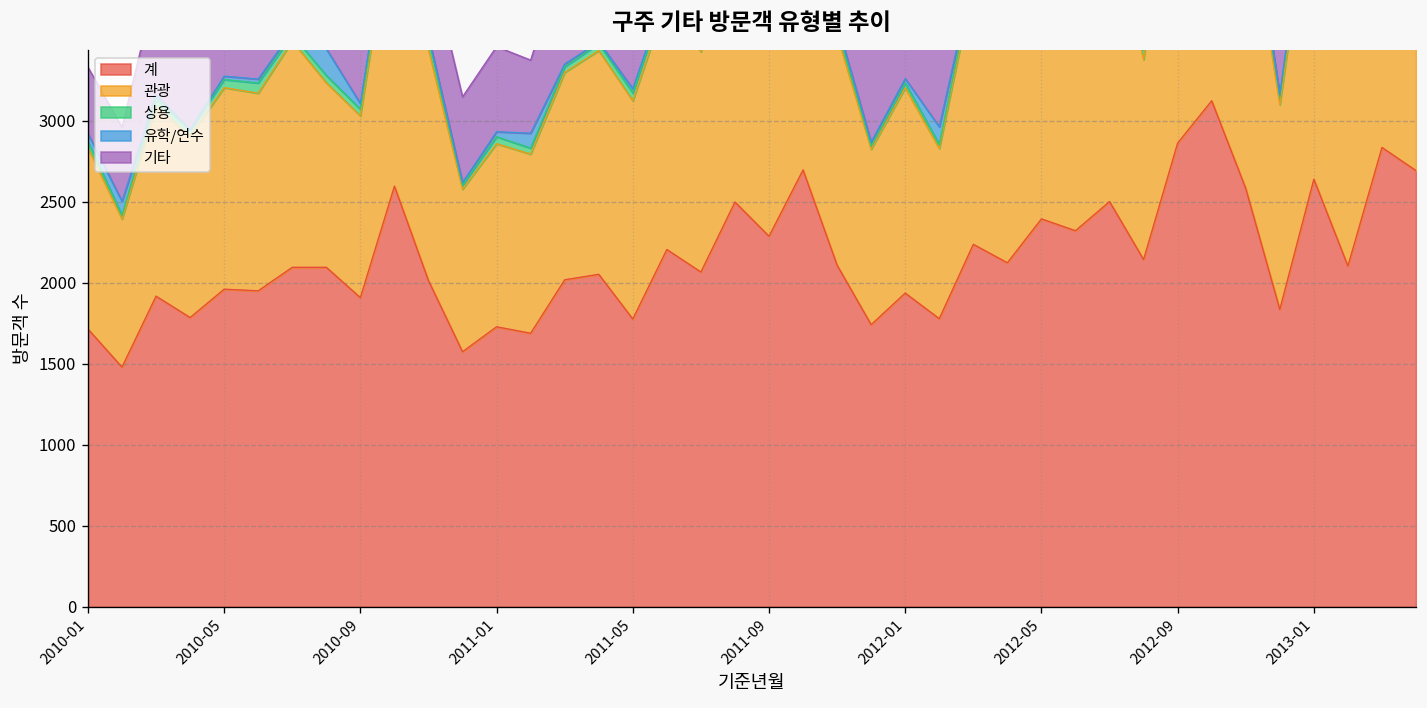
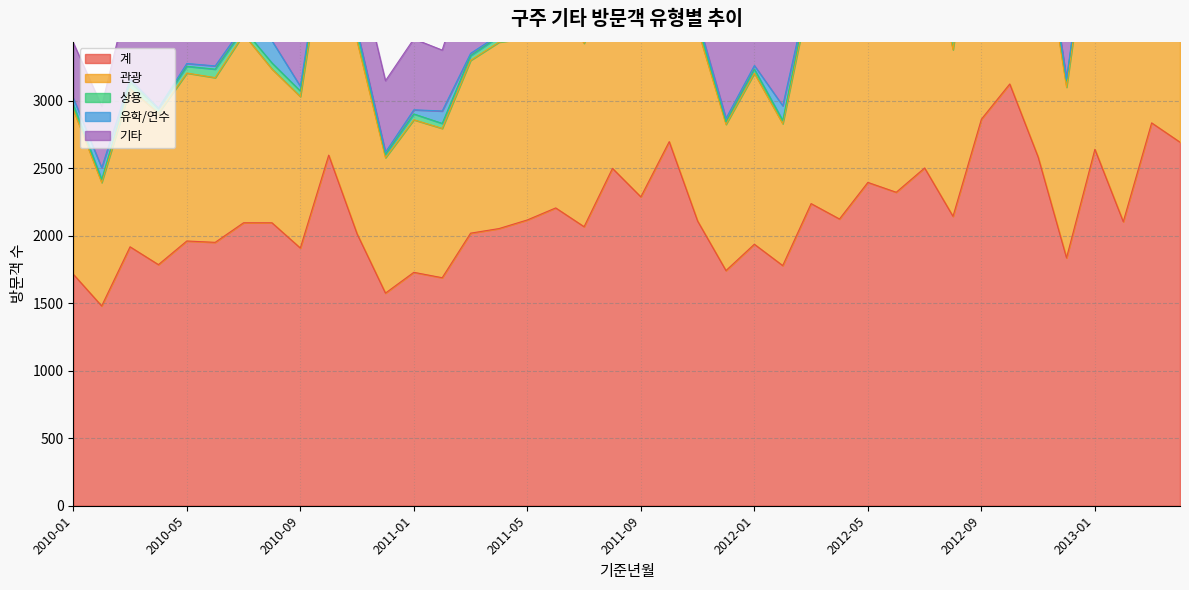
관광, 2010-01: 1120 -> 1220
계, 2011-05: 1780 -> 2120
